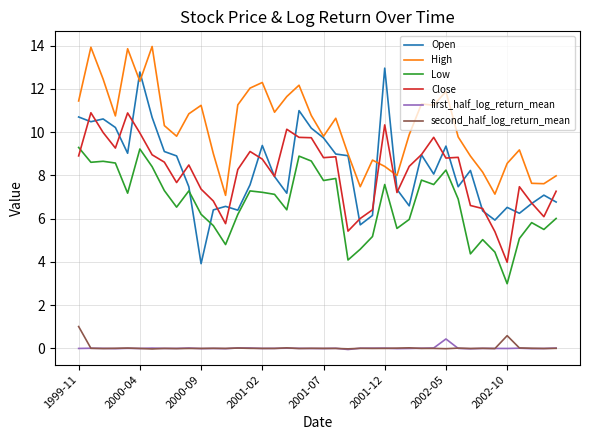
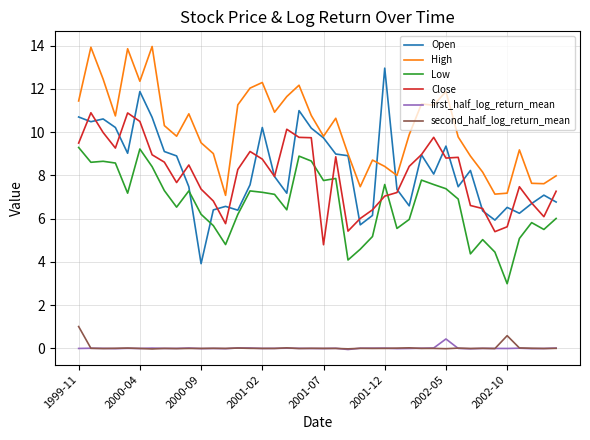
Close, 1999-11: 8.9 -> 9.5
Open, 2000-04: 12.8 -> 11.9
Close, 2000-04: 10.0 -> 10.5
High, 2000-09: 11.2 -> 9.5
Open, 2001-02: 9.4 -> 10.2
Close, 2001-07: 8.8 -> 4.8
Close, 2001-12: 10.3 -> 7.0
Low, 2002-05: 8.2 -> 7.4
High, 2002-10: 8.6 -> 7.2
Close, 2002-10: 4.0 -> 5.6
